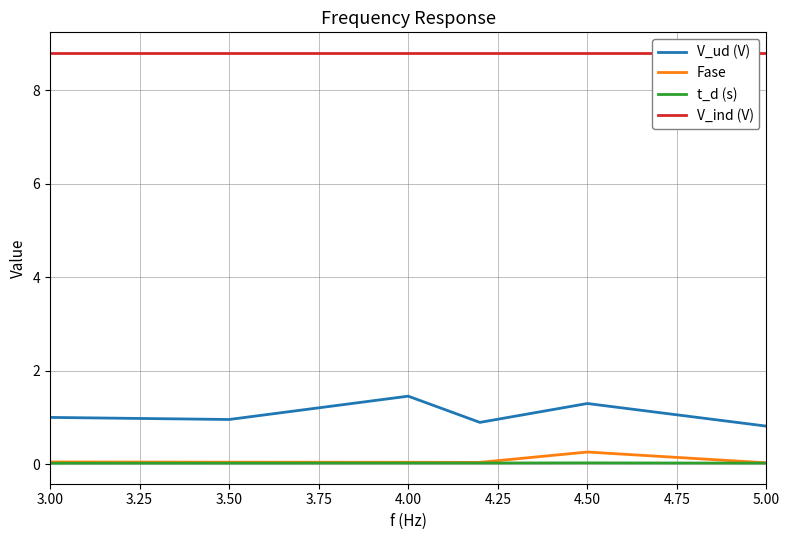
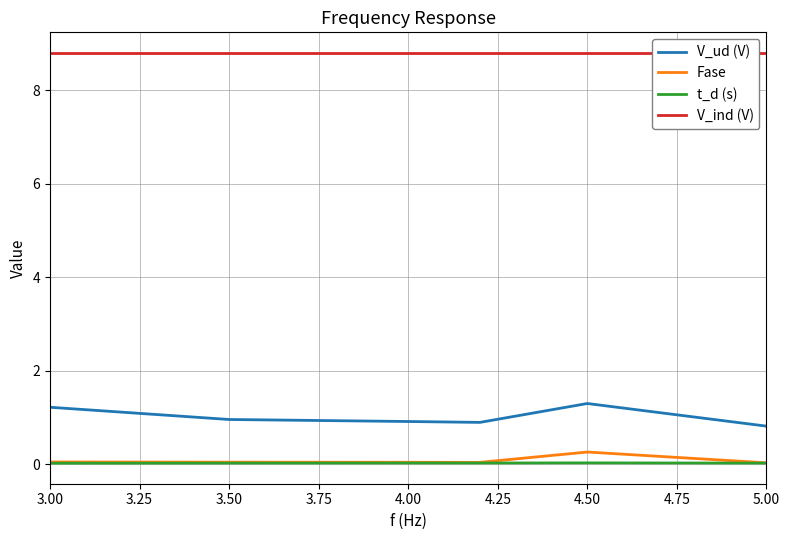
V_ud (V), 3.00: 1.0 -> 1.2
V_ud (V), 4.00: 1.5 -> 0.9
